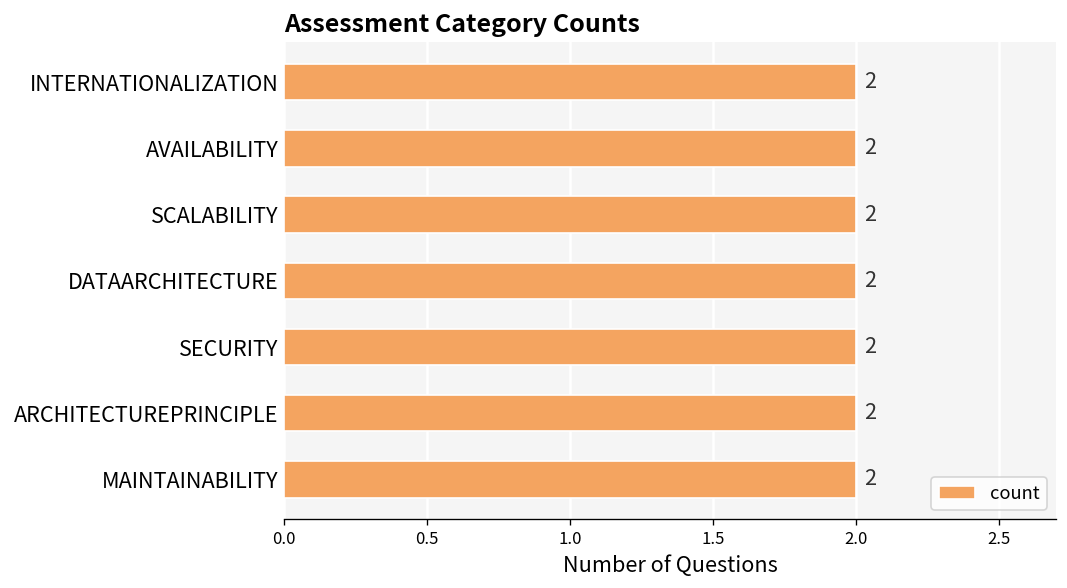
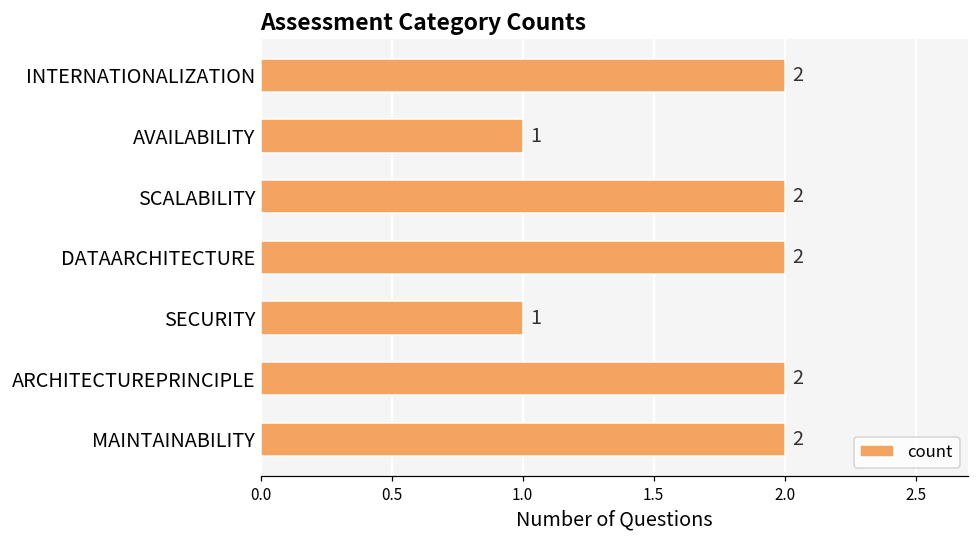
AVAILABILITY: 2 -> 1
SECURITY: 2 -> 1
